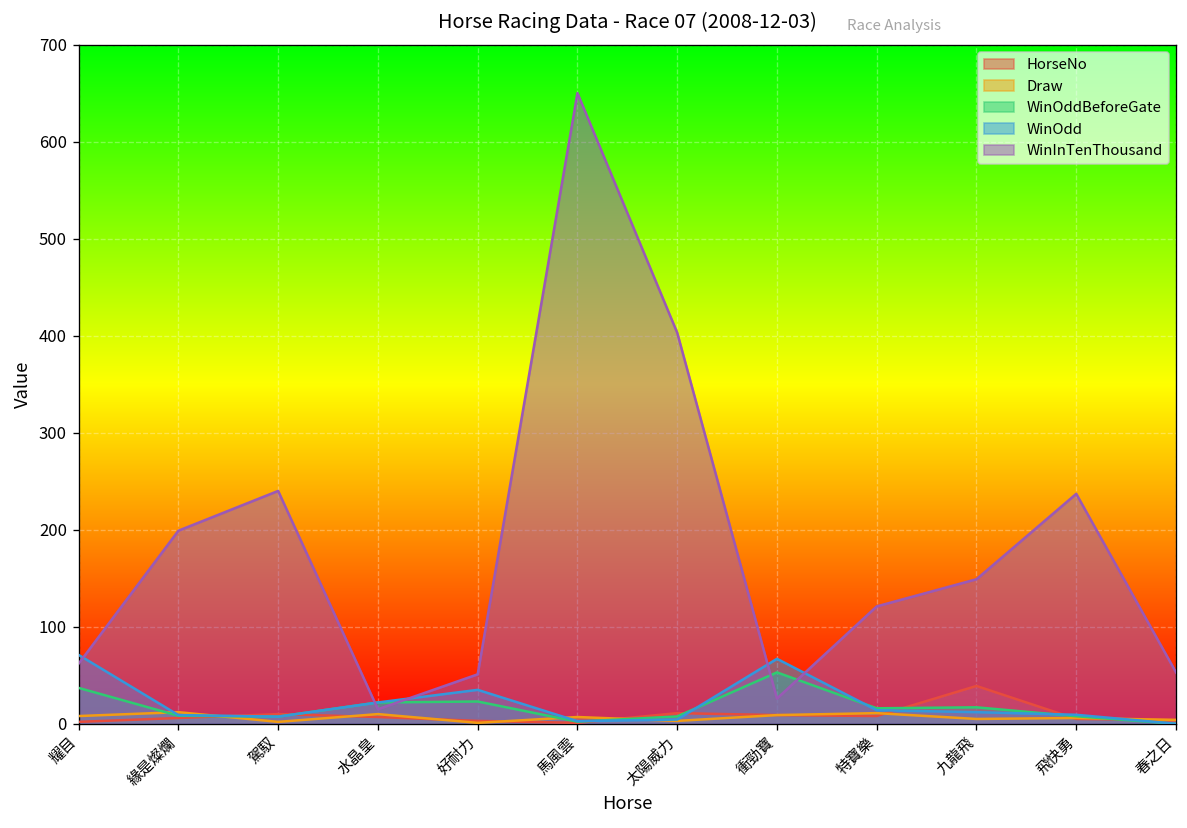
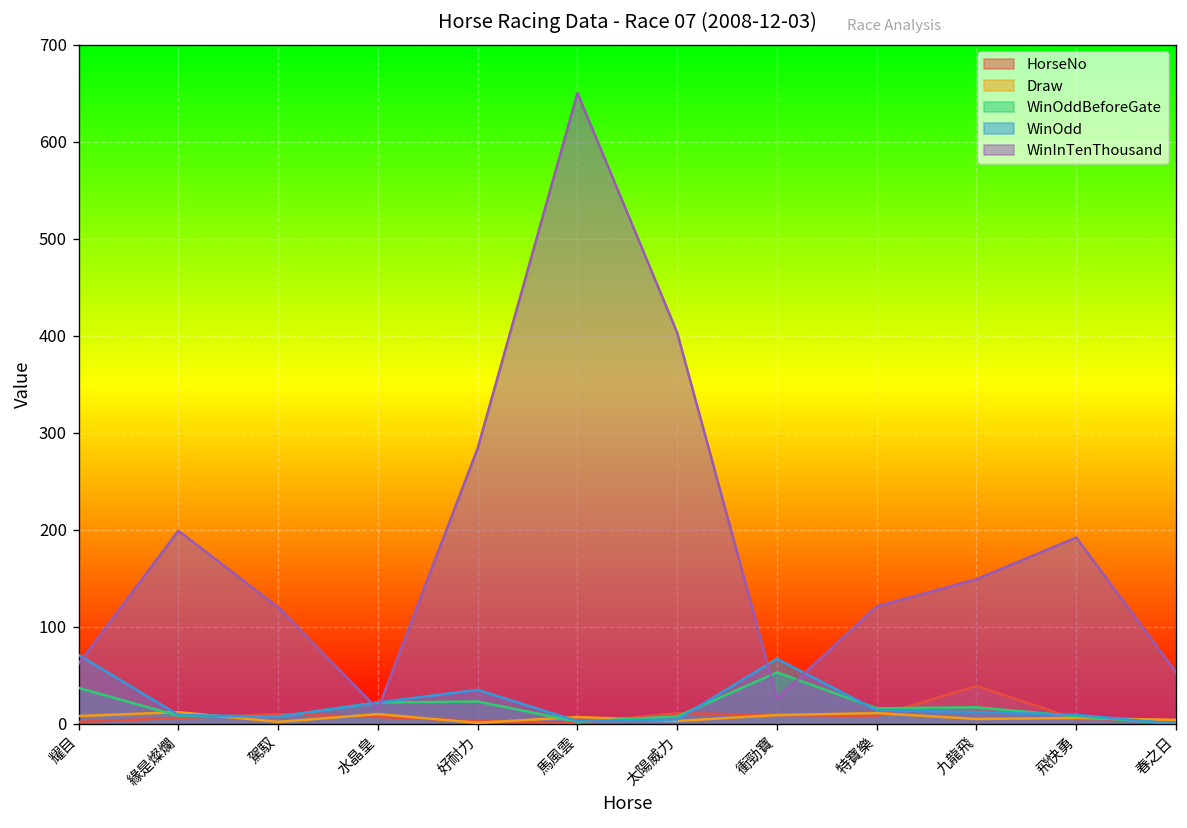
WinInTenThousand, 駕馭: 240 -> 120
WinInTenThousand, 好耐力: 50 -> 280
WinInTenThousand, 飛快勇: 240 -> 190
